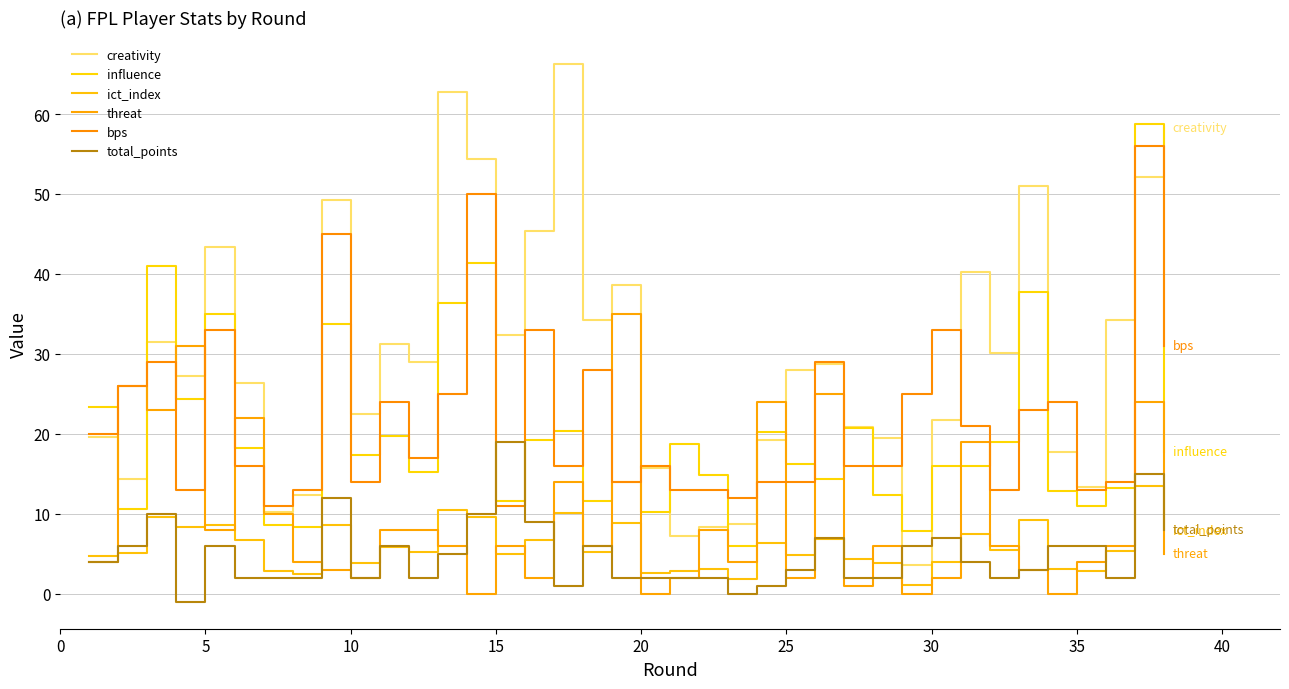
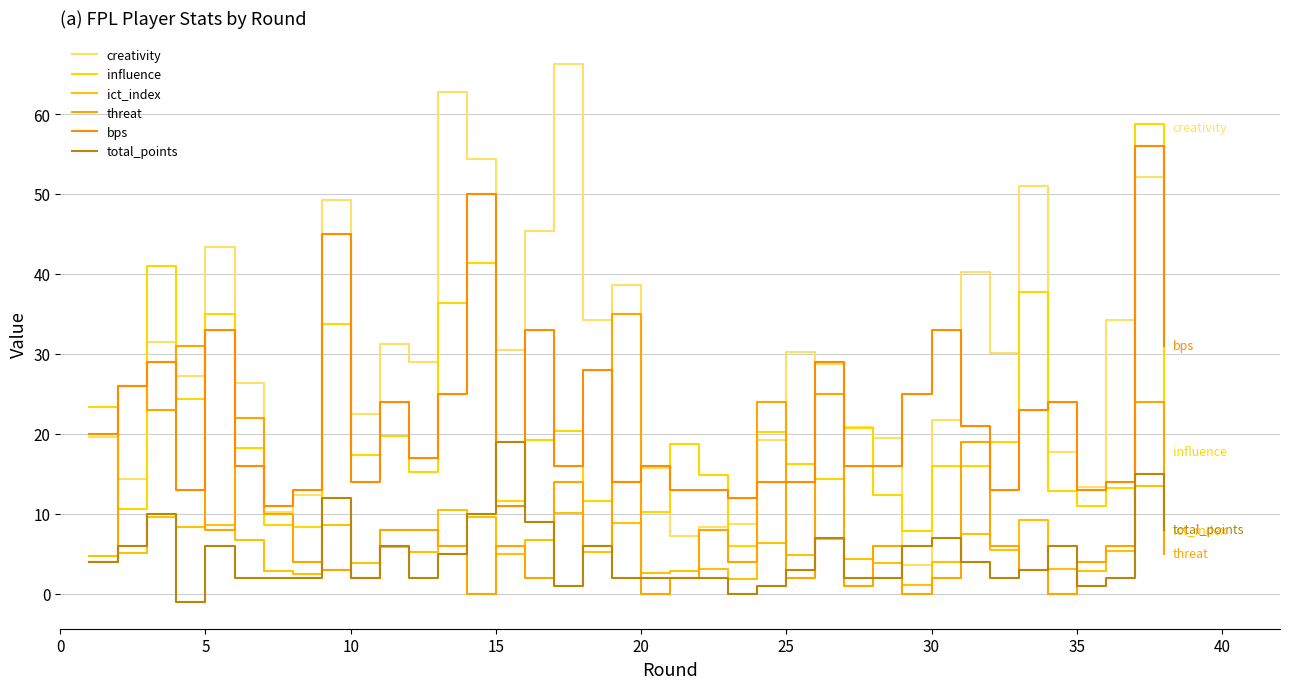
creativity, 15: 32 -> 31
creativity, 25: 28 -> 30
total_points, 35: 6 -> 1
